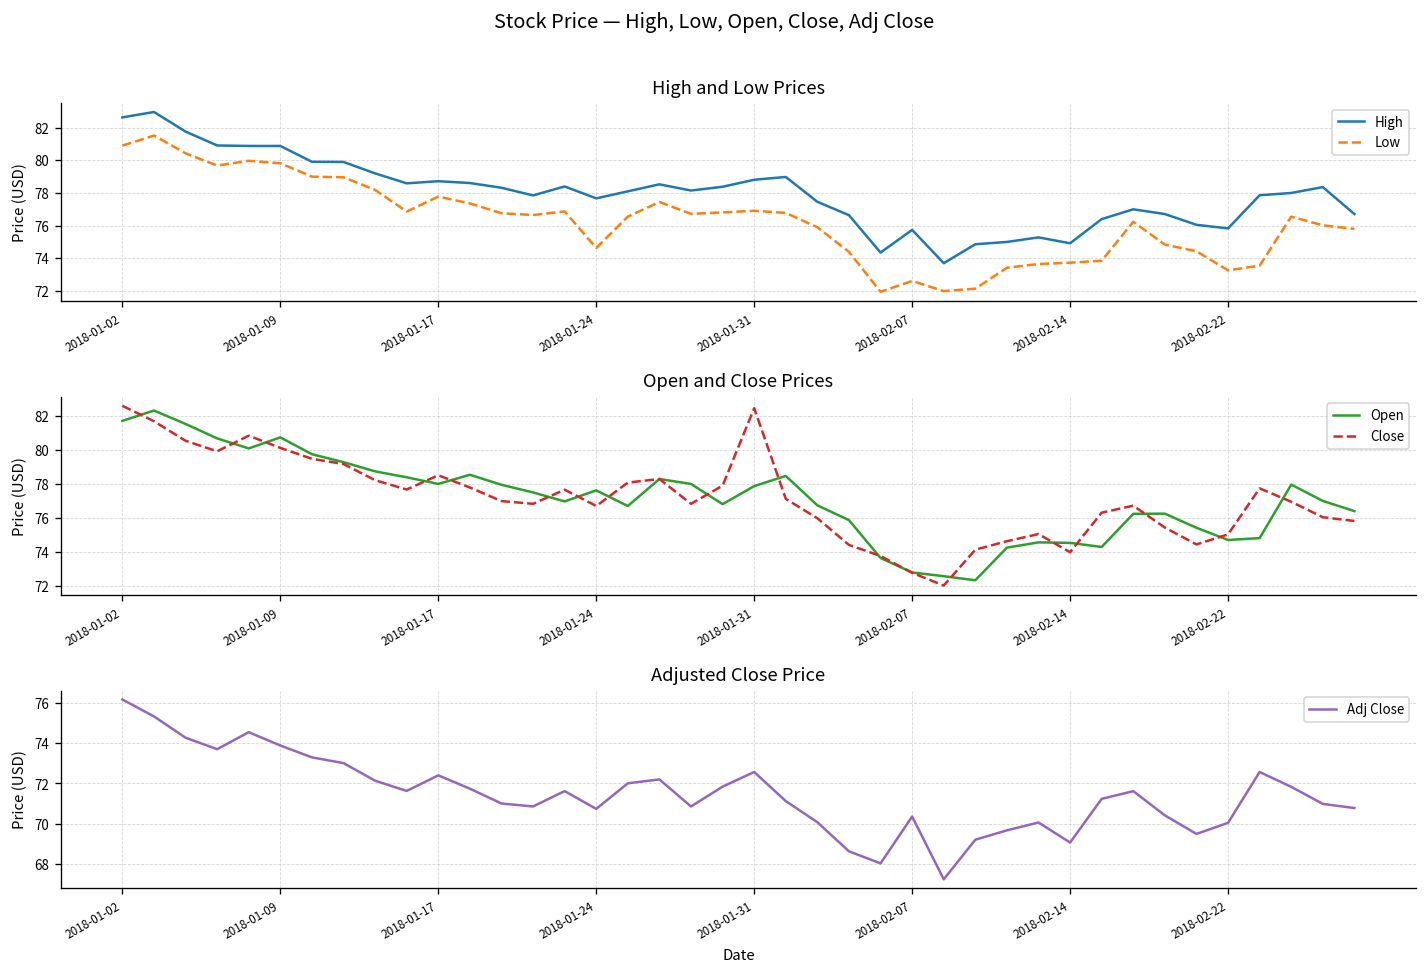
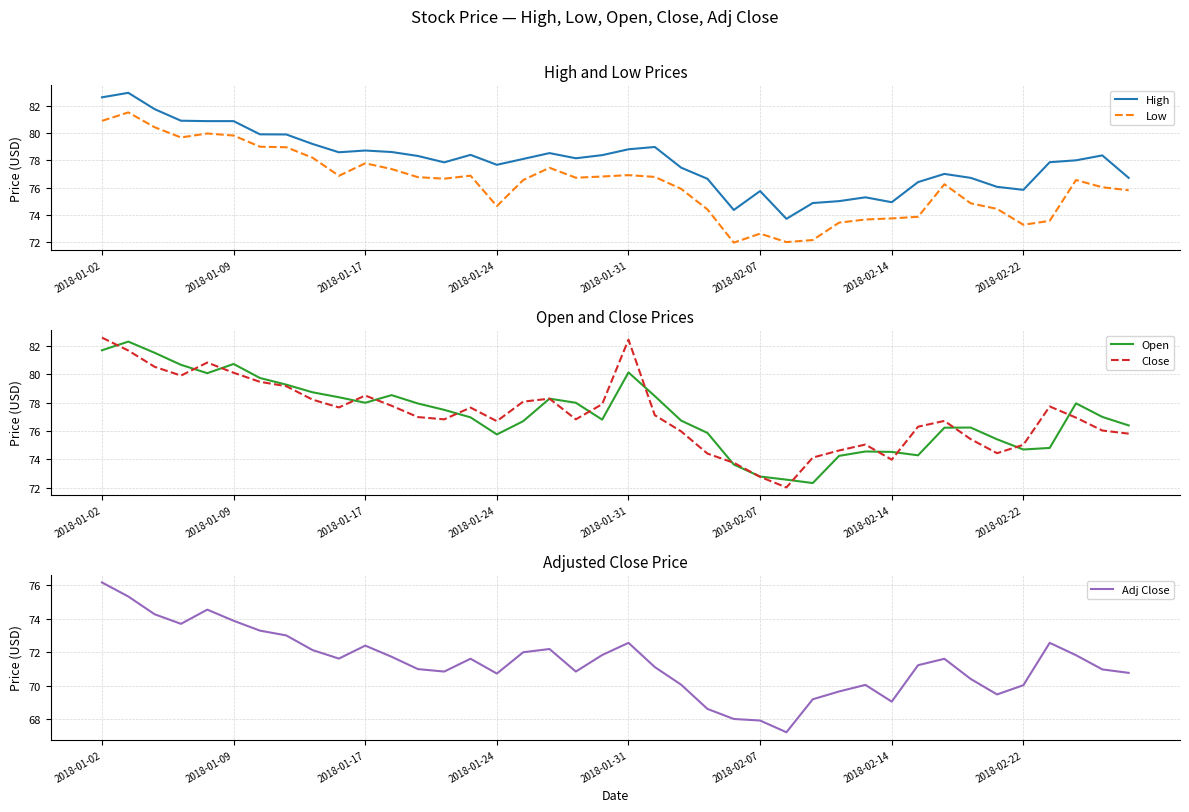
Open and Close Prices, Open, 2018-01-24: 77.6 -> 75.8
Open and Close Prices, Open, 2018-01-31: 77.9 -> 80.1
Adjusted Close Price, 2018-02-07: 70.4 -> 67.9
